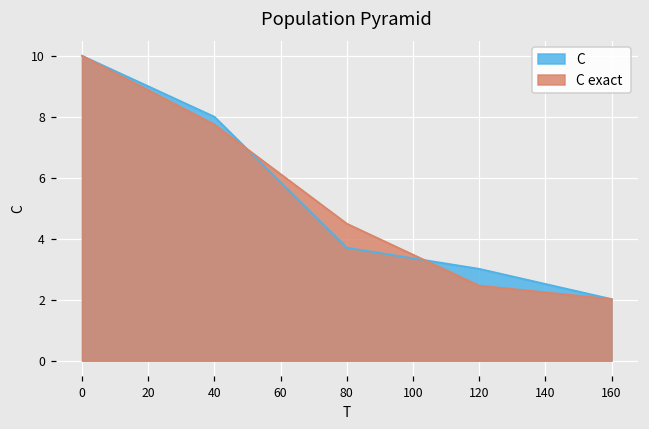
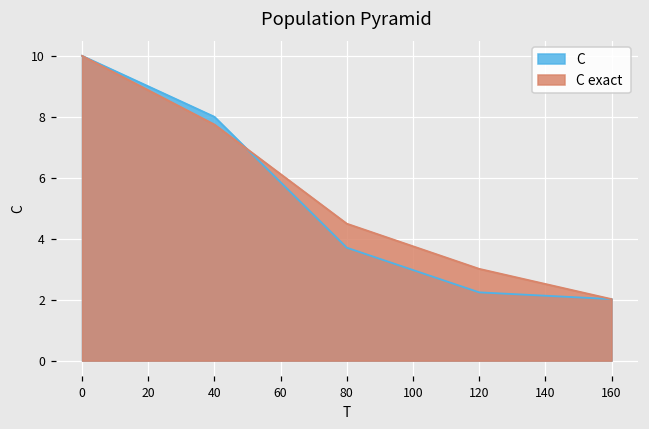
C, 120: 3.0 -> 2.2
C exact, 120: 2.5 -> 3.0
